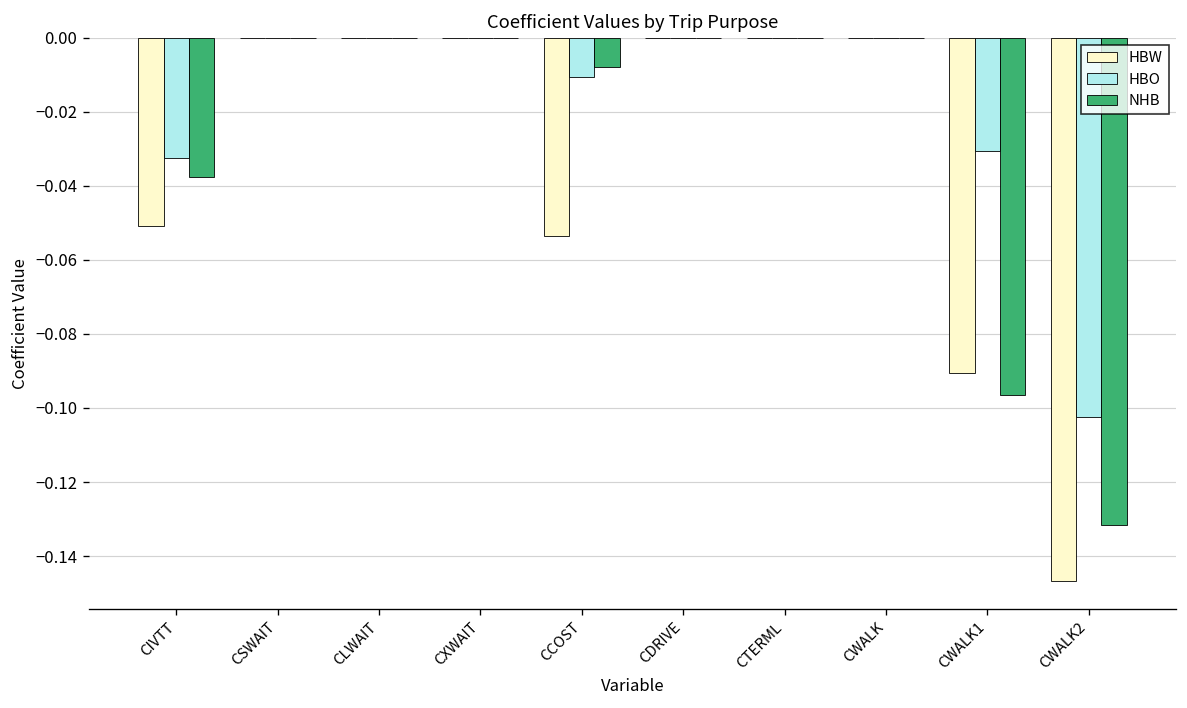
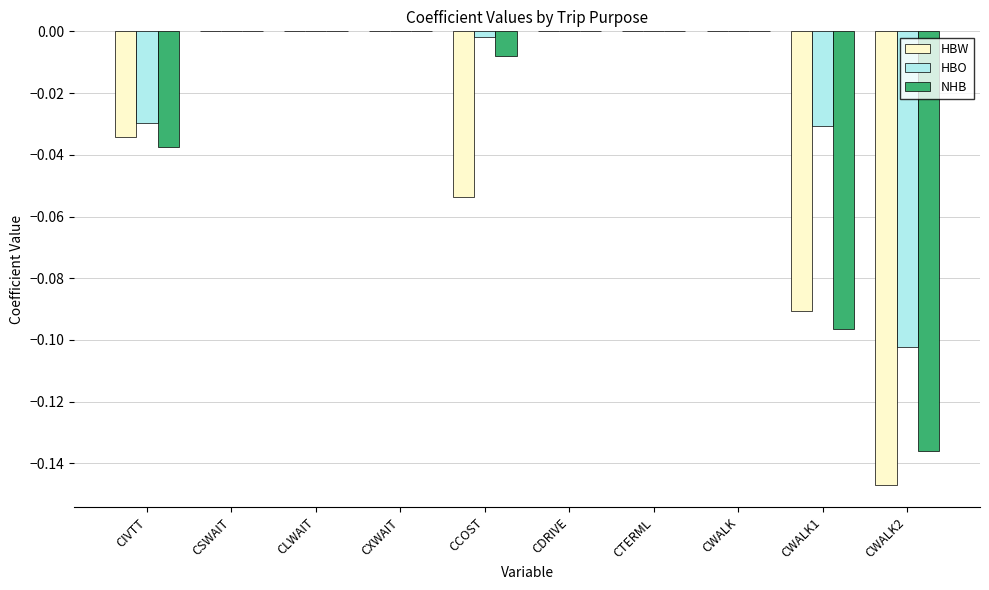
HBW, CIVTT: -0.051 -> -0.034
HBO, CIVTT: -0.032 -> -0.030
HBO, CCOST: -0.011 -> -0.002
NHB, CWALK2: -0.132 -> -0.136
